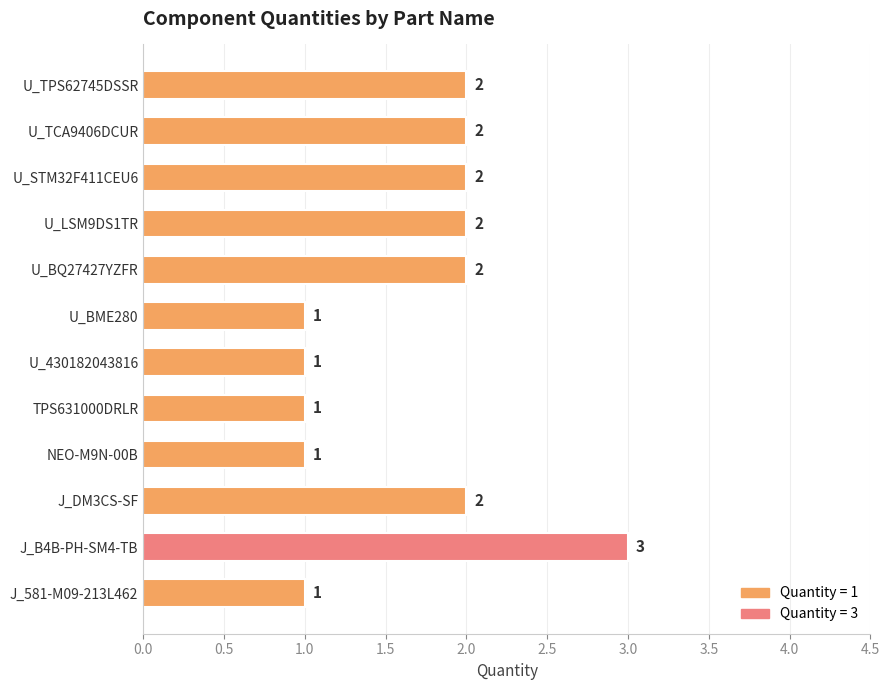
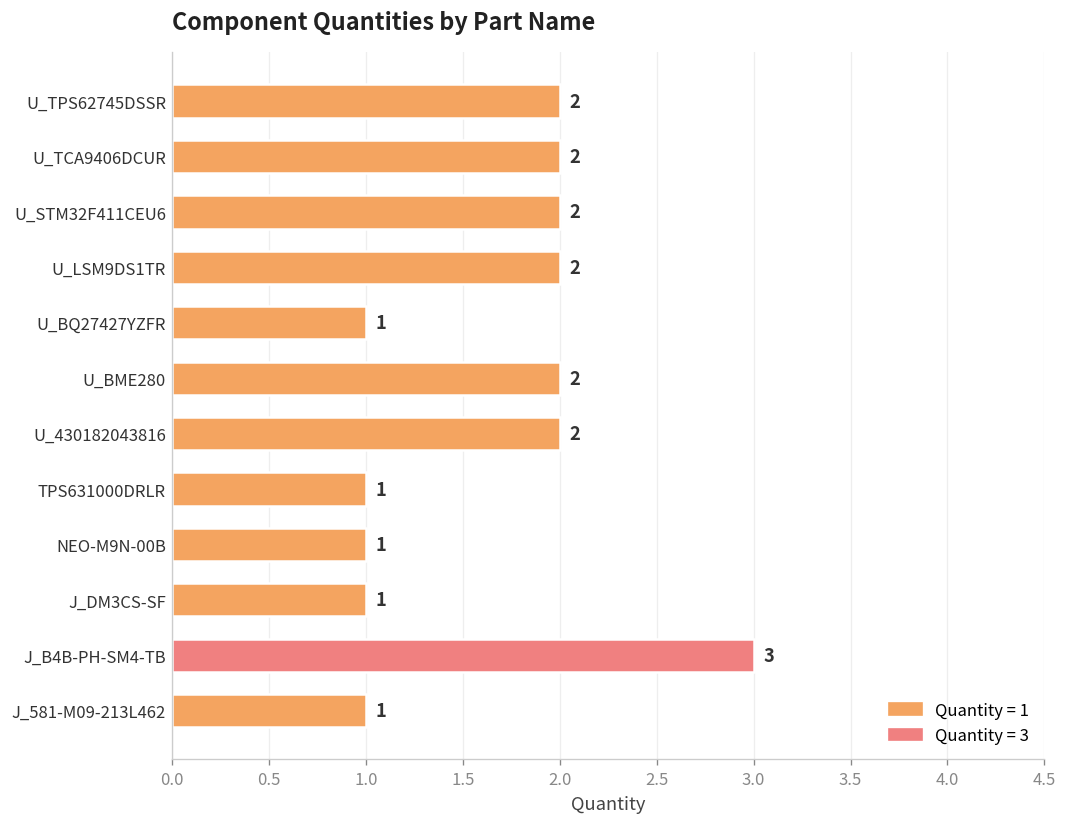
U_BQ27427YZFR: 2 -> 1
U_BME280: 1 -> 2
U_430182043816: 1 -> 2
J_DM3CS-SF: 2 -> 1
